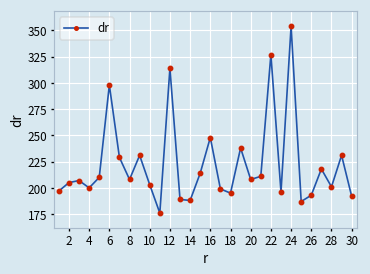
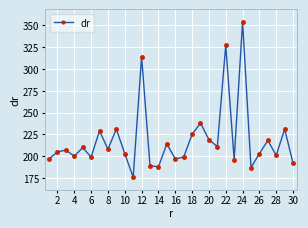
6: 300 -> 200
16: 250 -> 200
18: 200 -> 230
20: 210 -> 220
26: 190 -> 200
